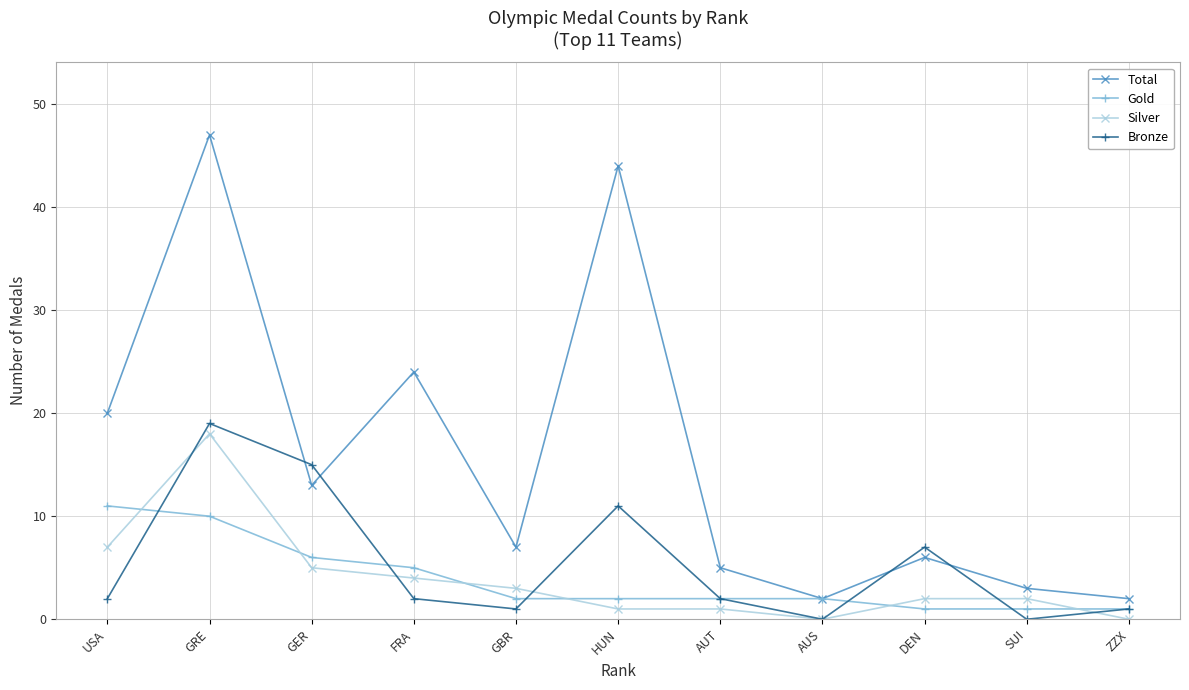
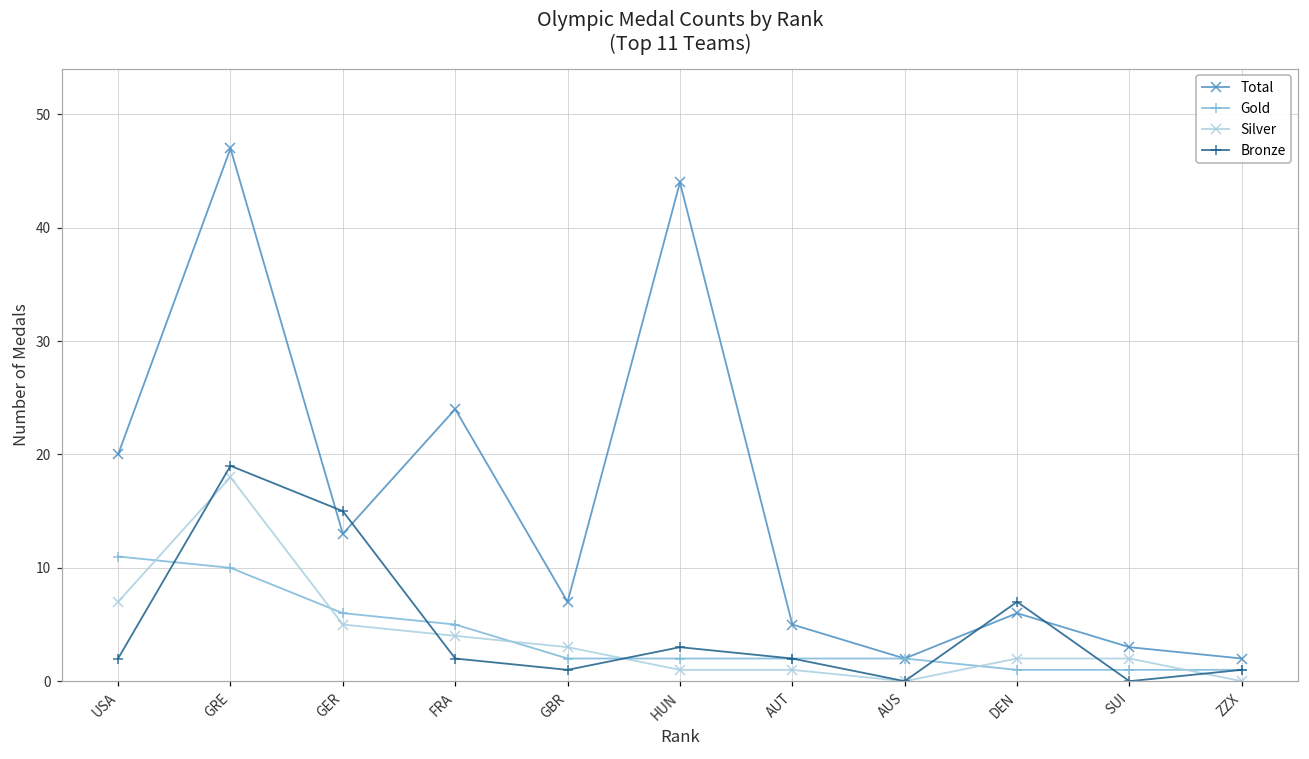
Bronze, HUN: 11 -> 3
